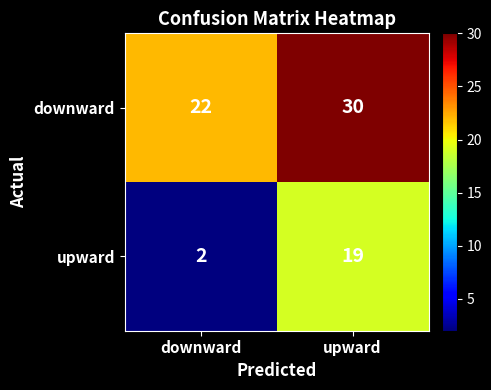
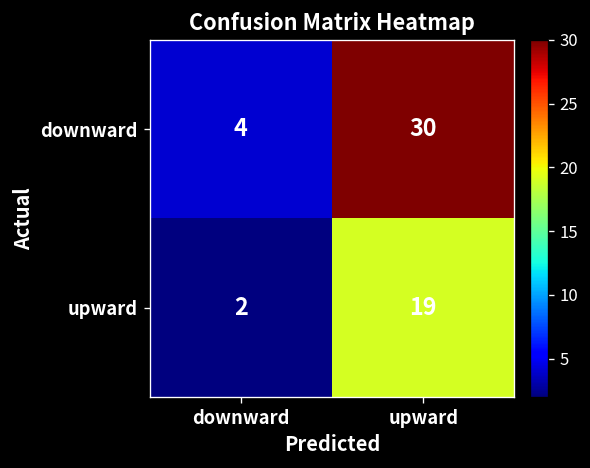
downward, downward: 22 -> 4
